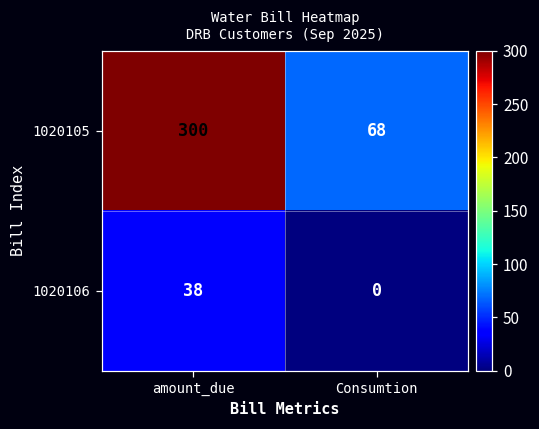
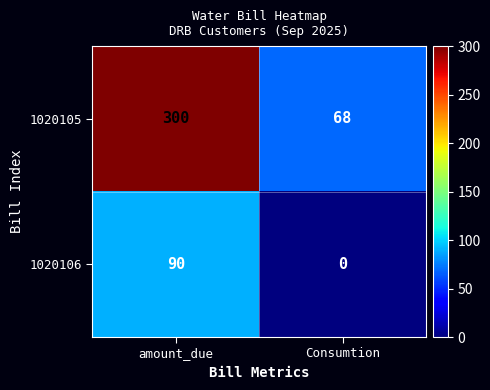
1020106, amount_due: 38 -> 90
